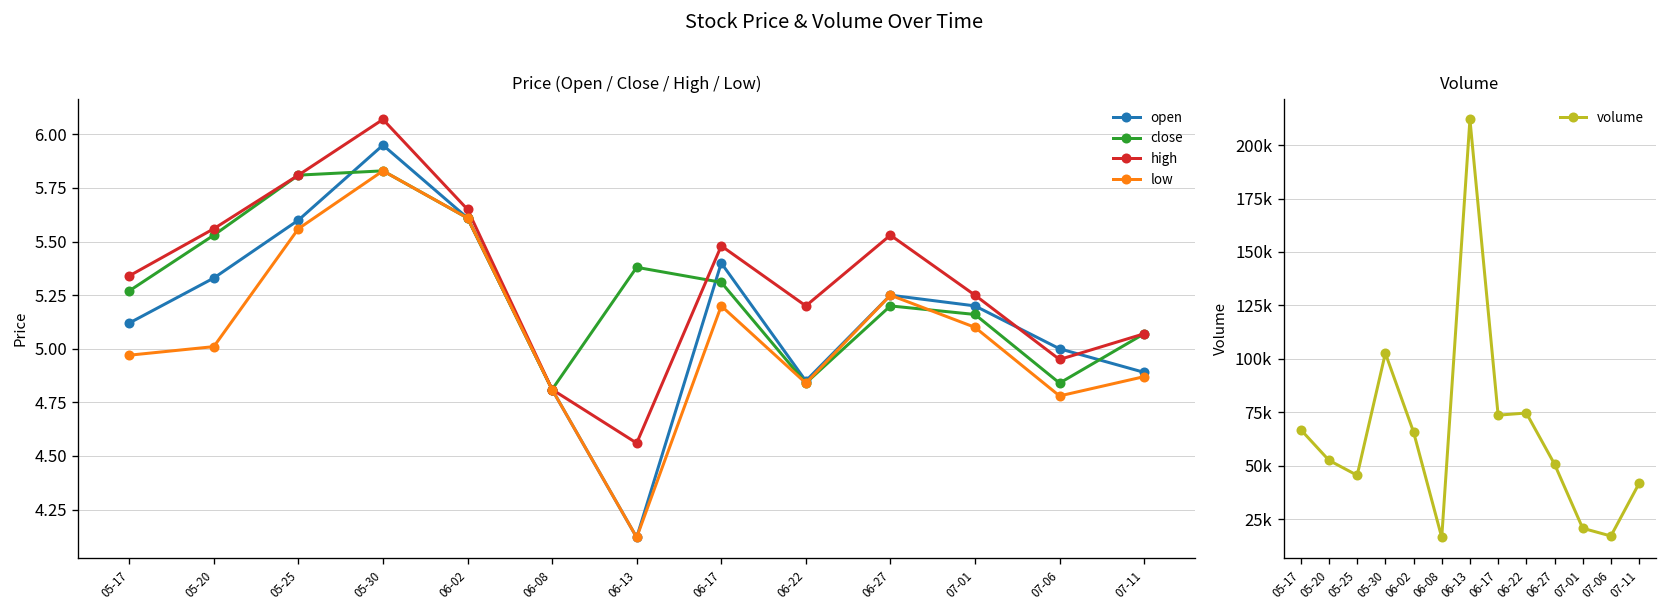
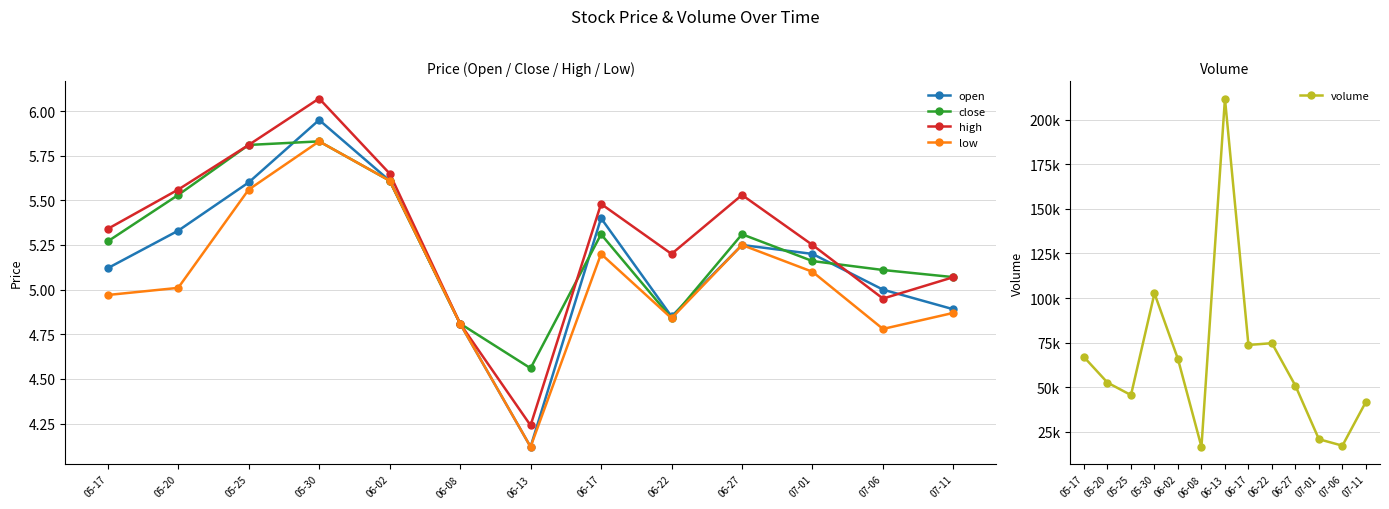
Price (Open / Close / High / Low), close, 06-13: 5.38 -> 4.56
Price (Open / Close / High / Low), high, 06-13: 4.56 -> 4.24
Price (Open / Close / High / Low), close, 06-27: 5.20 -> 5.31
Price (Open / Close / High / Low), close, 07-06: 4.84 -> 5.11
